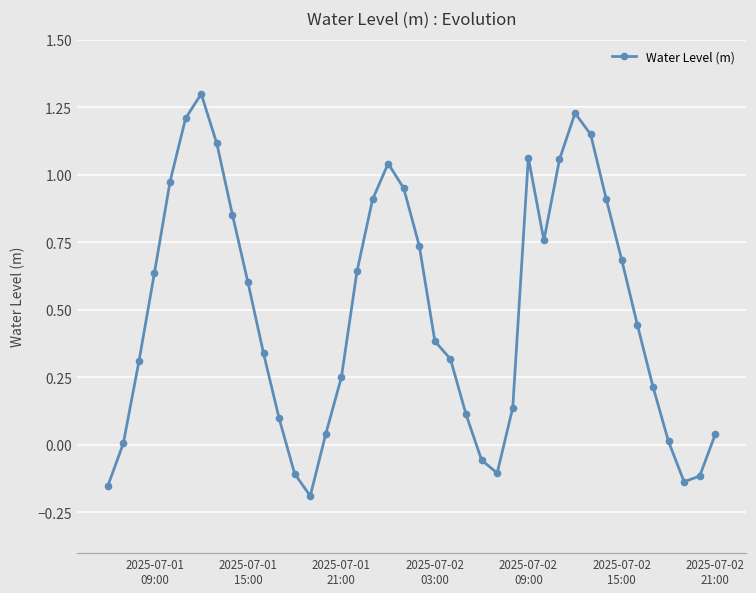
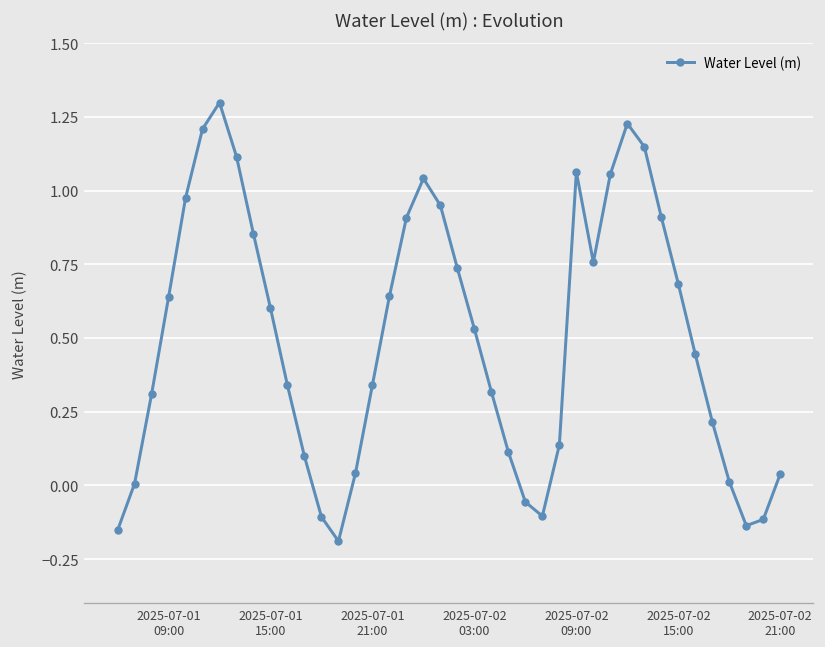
2025-07-01 21:00: 0.25 -> 0.34
2025-07-02 03:00: 0.38 -> 0.53
